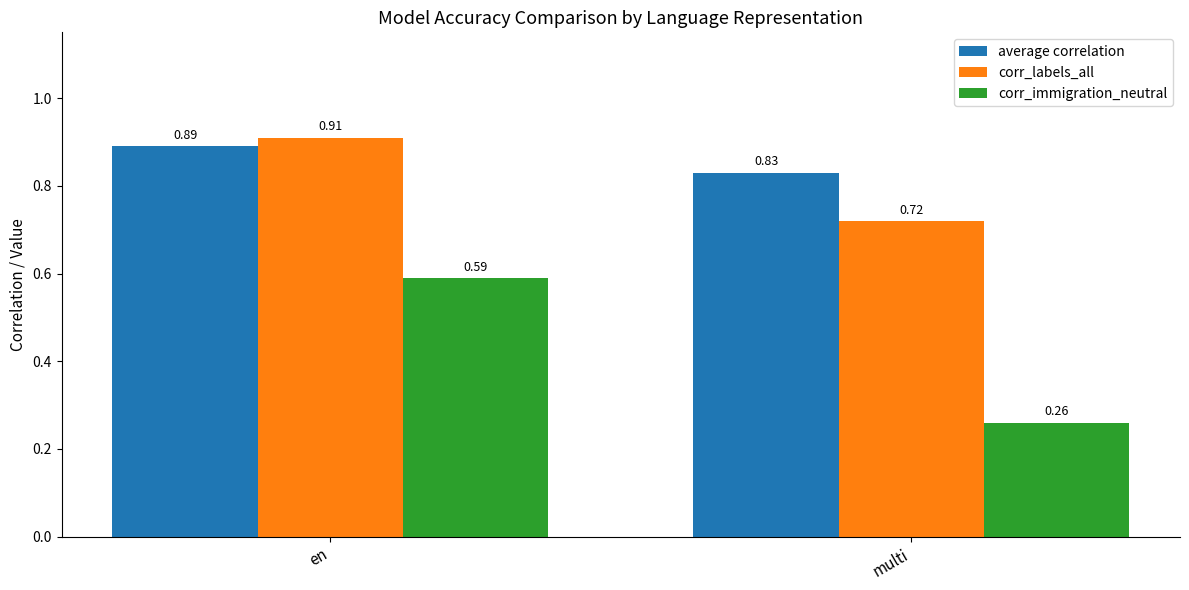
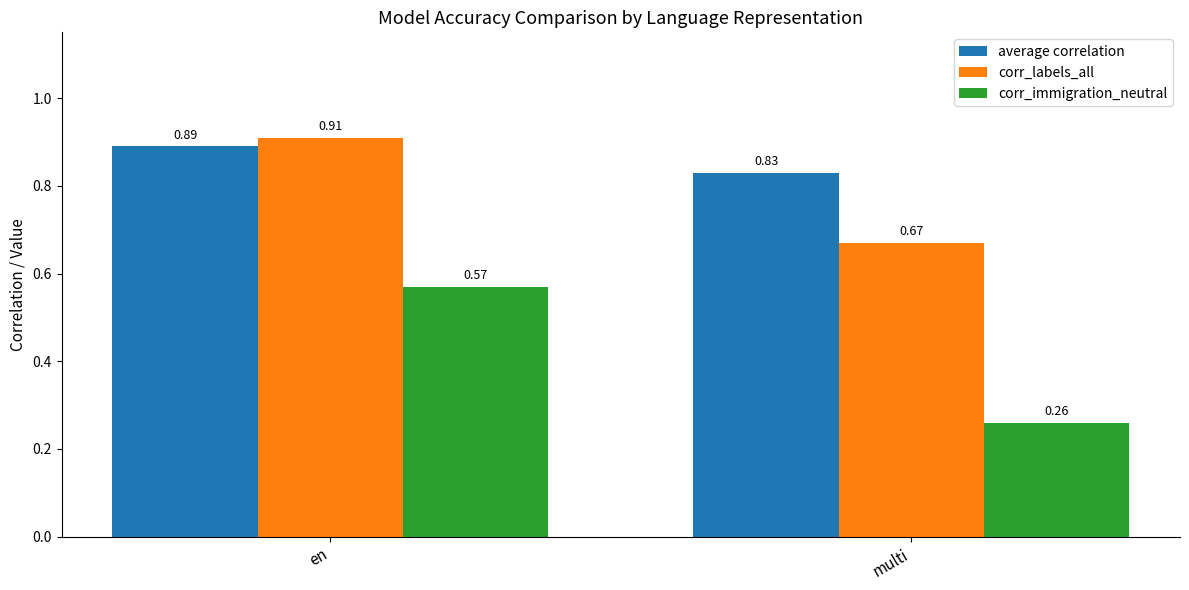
corr_immigration_neutral, en: 0.59 -> 0.57
corr_labels_all, multi: 0.72 -> 0.67
